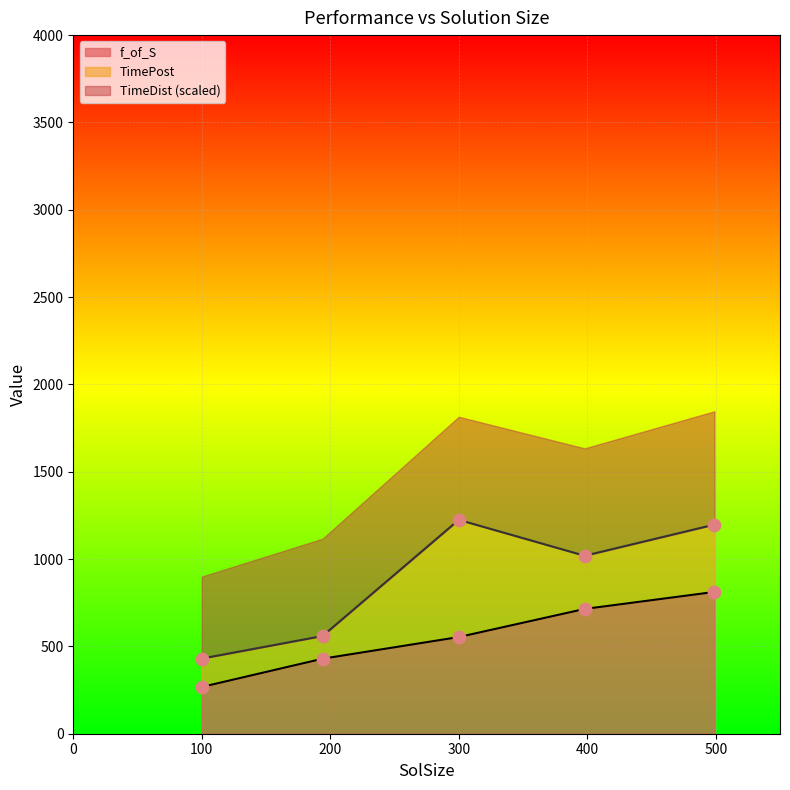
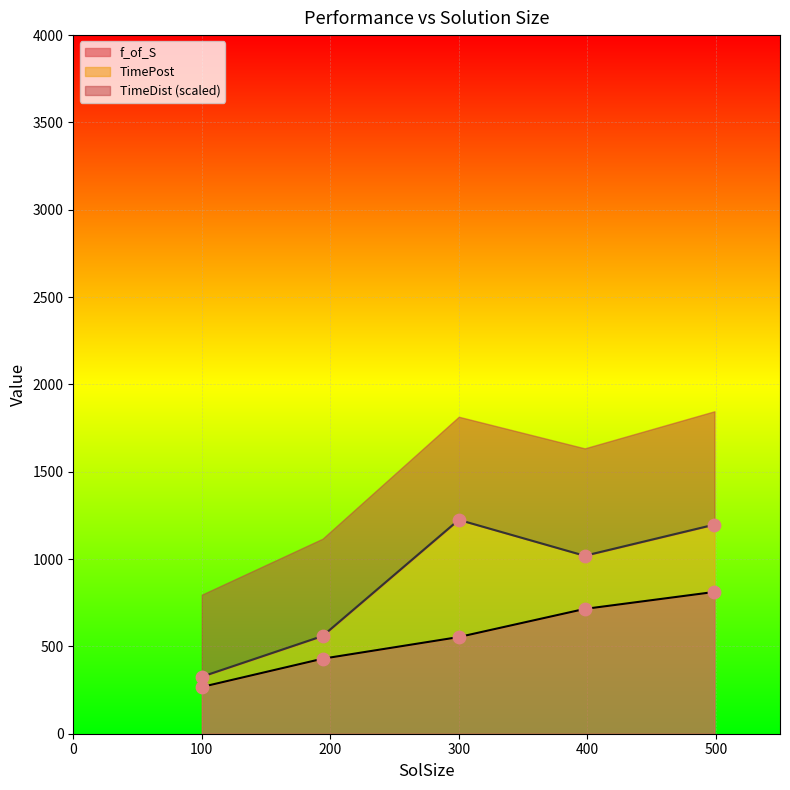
TimePost, 100: 160 -> 60
